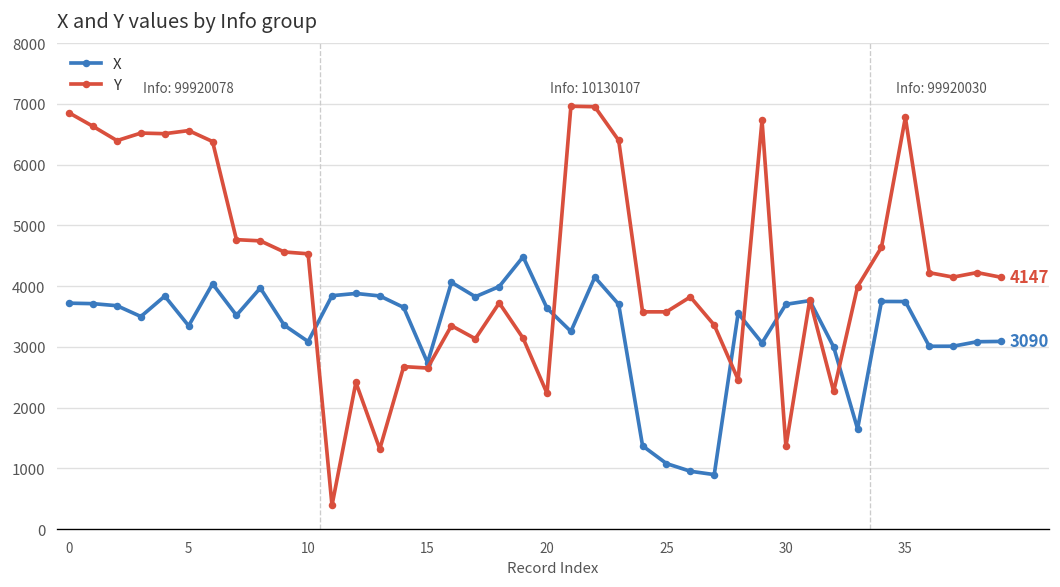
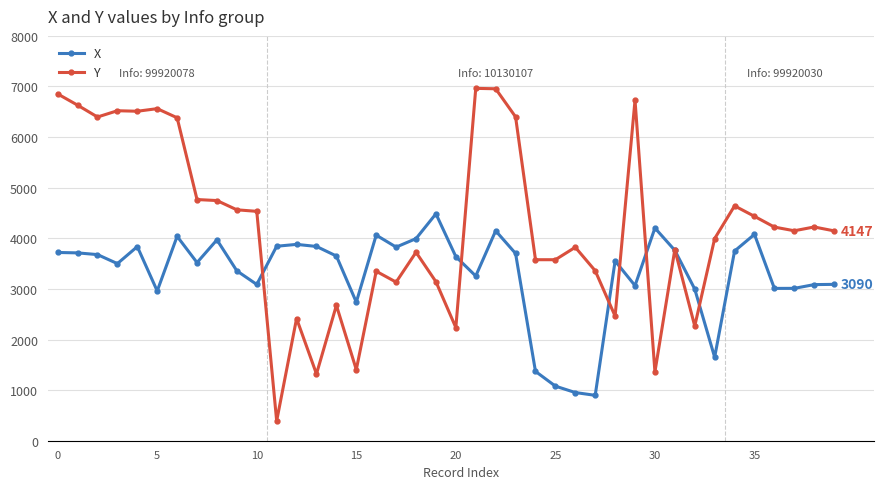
X, 5: 3300 -> 3000
Y, 15: 2700 -> 1400
X, 30: 3700 -> 4200
X, 35: 3700 -> 4100
Y, 35: 6800 -> 4400
